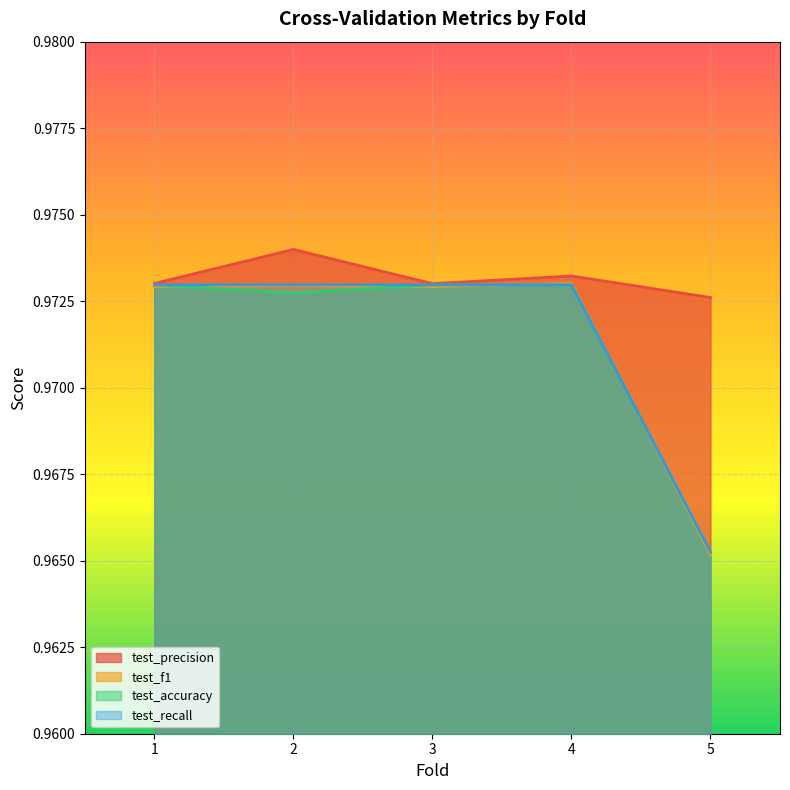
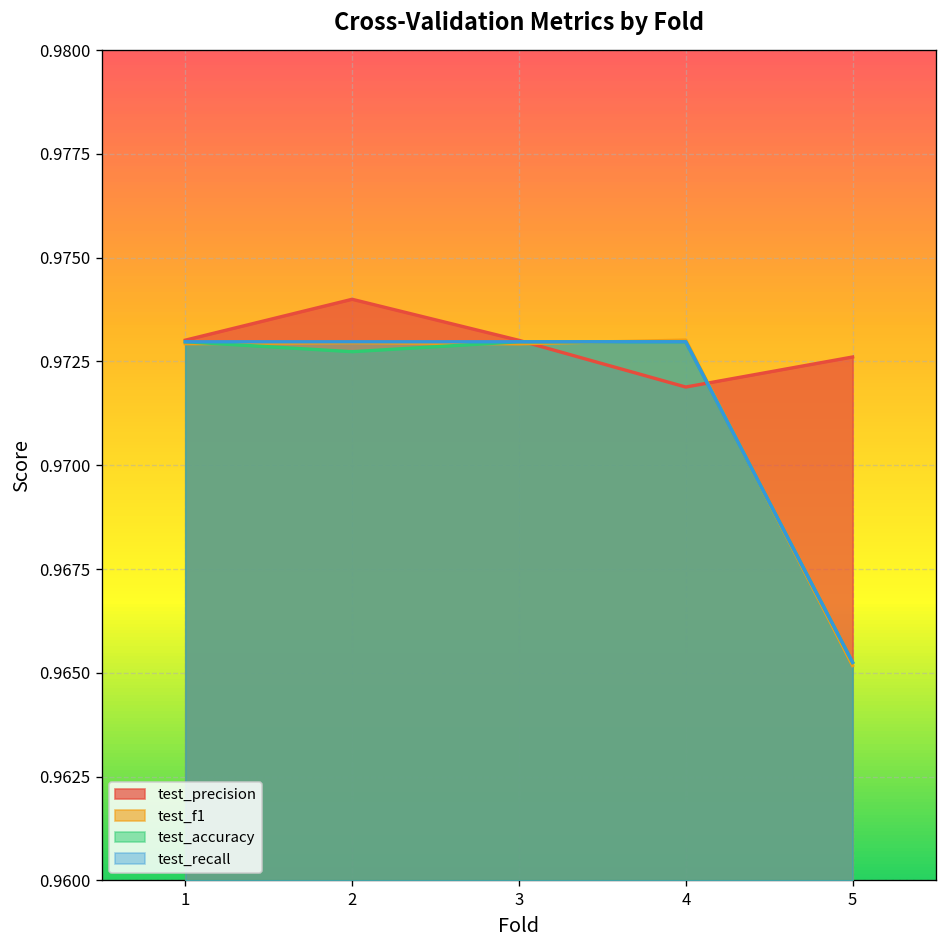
test_precision, 4: 0.9732 -> 0.9719
